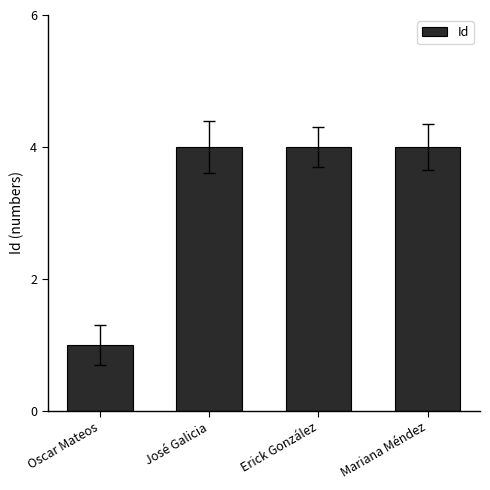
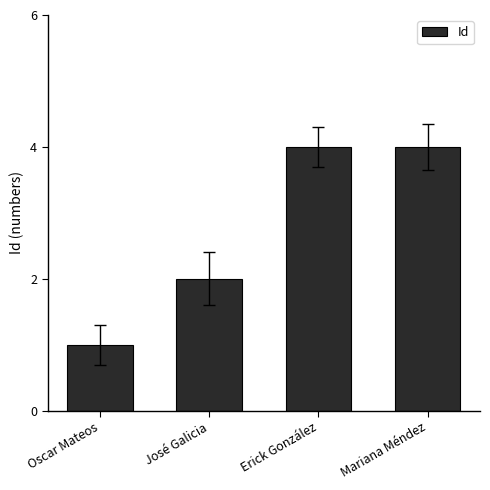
Id, José Galicia: 4 -> 2
